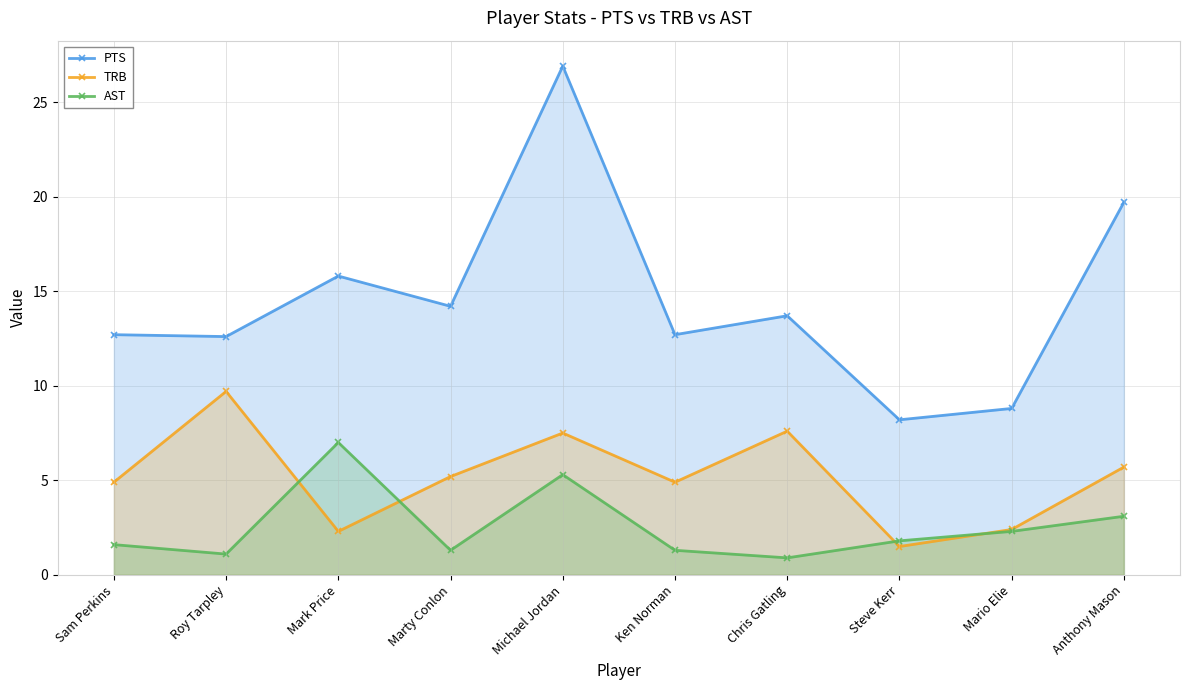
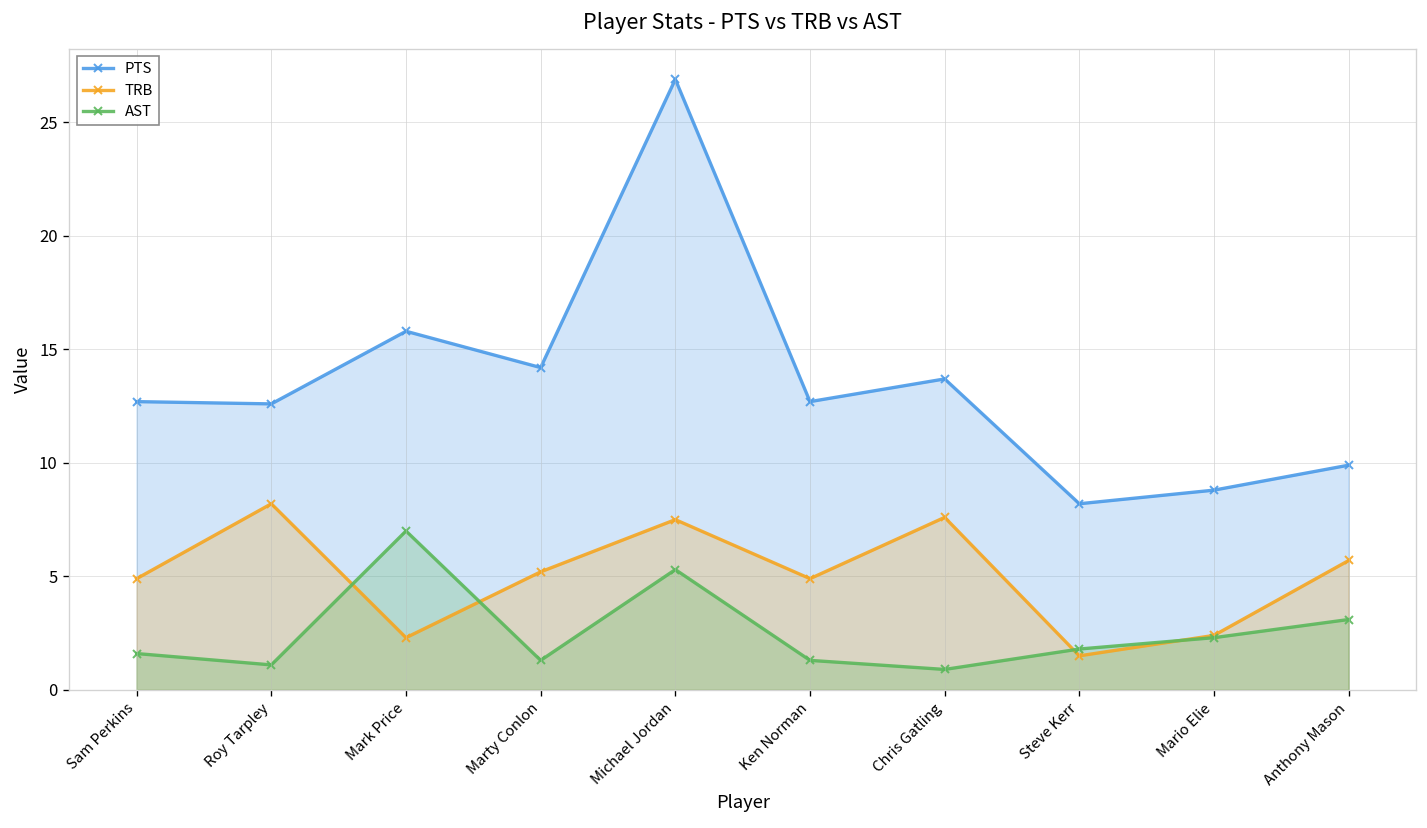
TRB, Roy Tarpley: 9.7 -> 8.2
PTS, Anthony Mason: 19.7 -> 9.9
